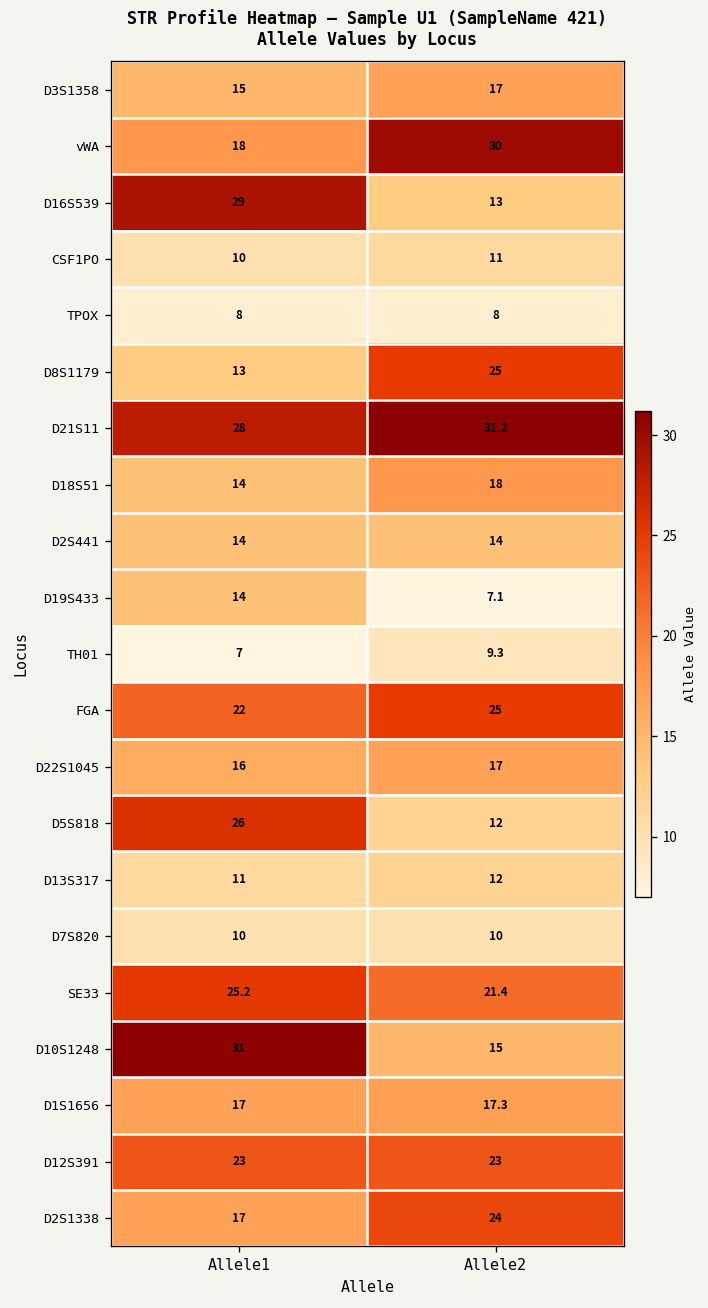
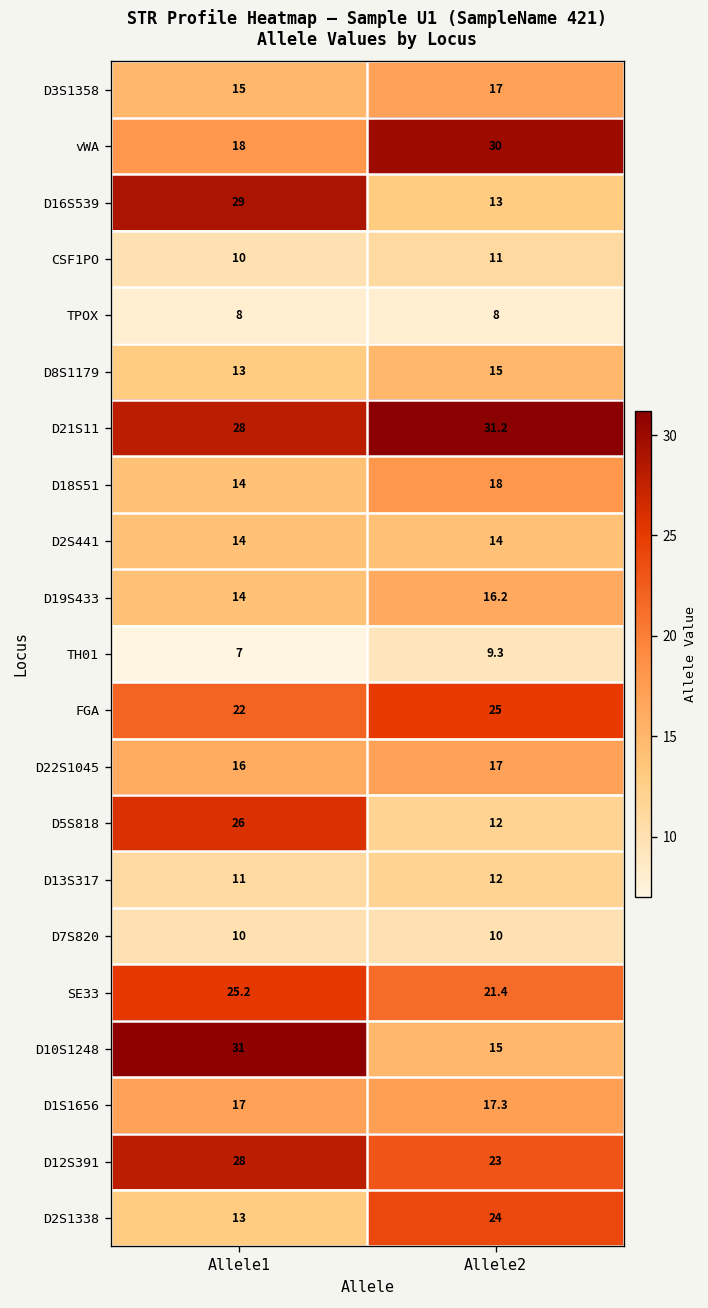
D8S1179, Allele2: 25 -> 15
D19S433, Allele2: 7.1 -> 16.2
D12S391, Allele1: 23 -> 28
D2S1338, Allele1: 17 -> 13
